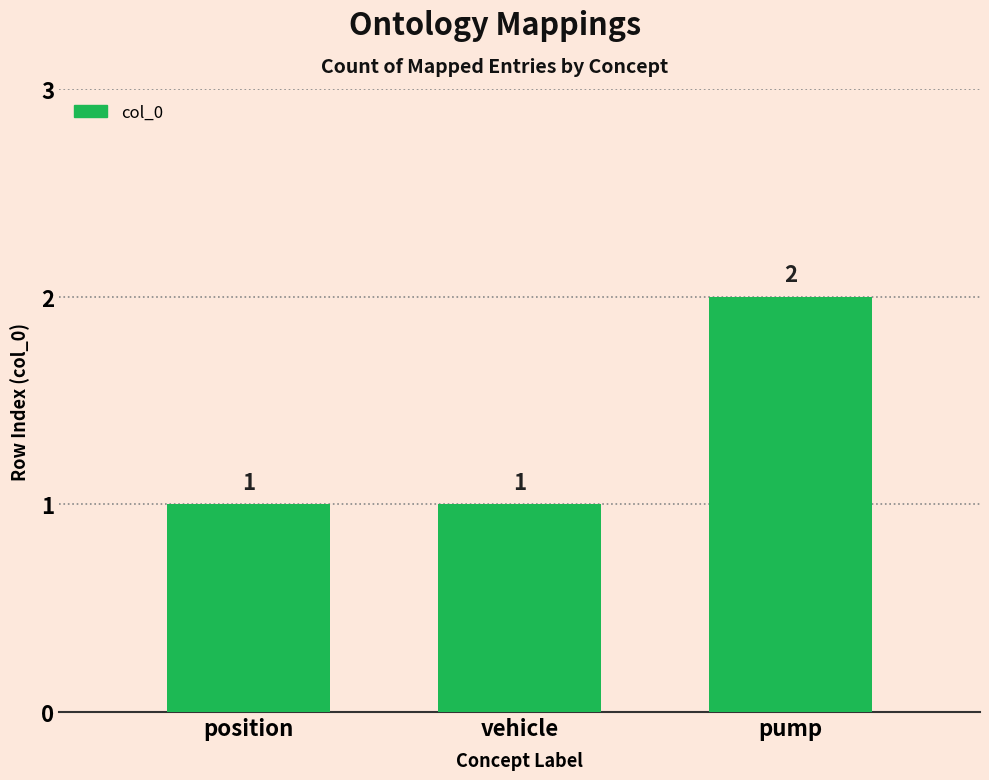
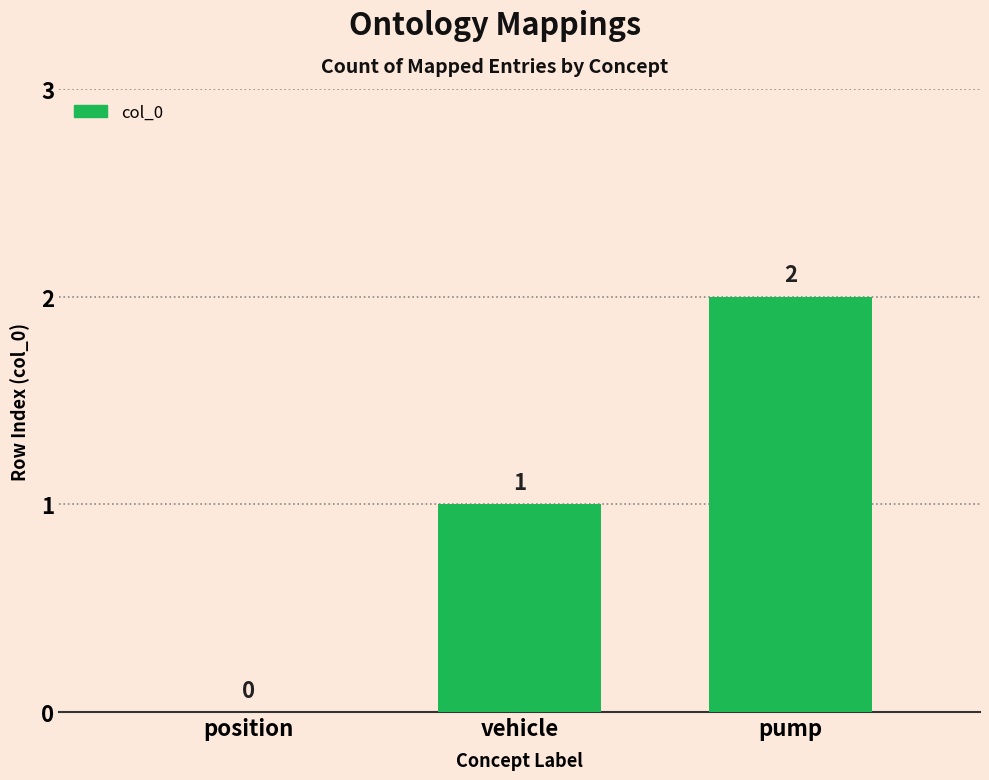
position: 1 -> 0
